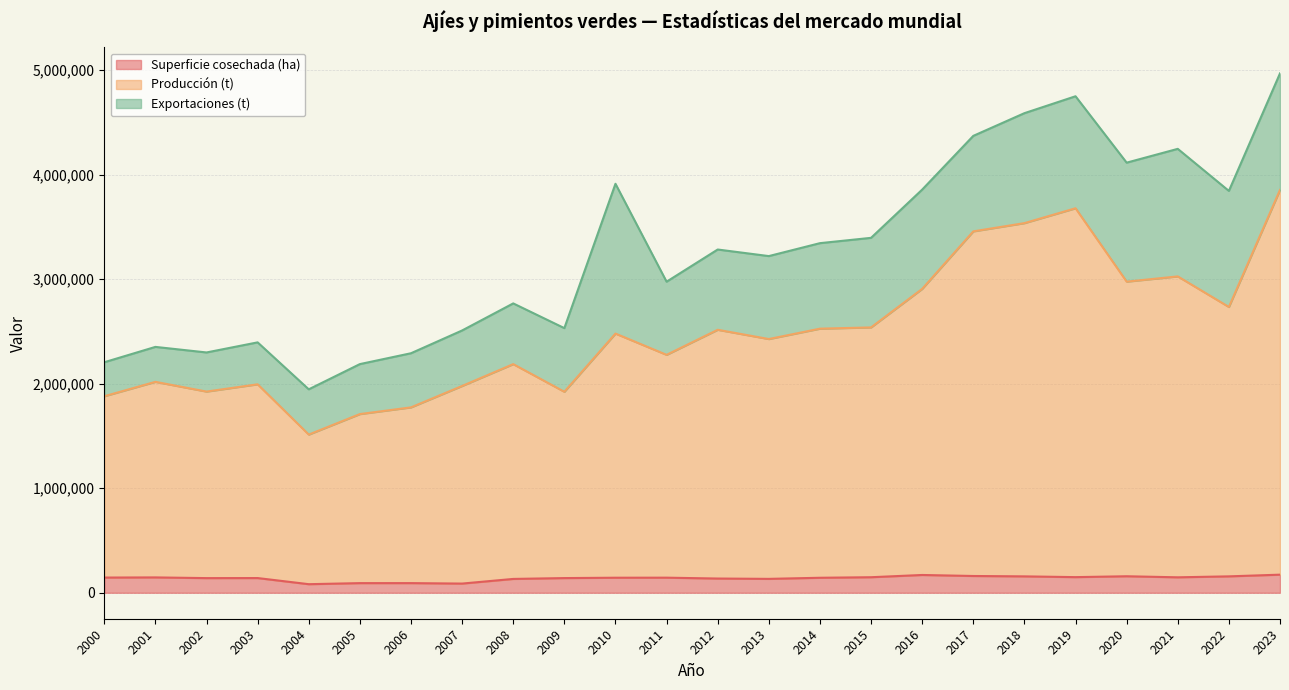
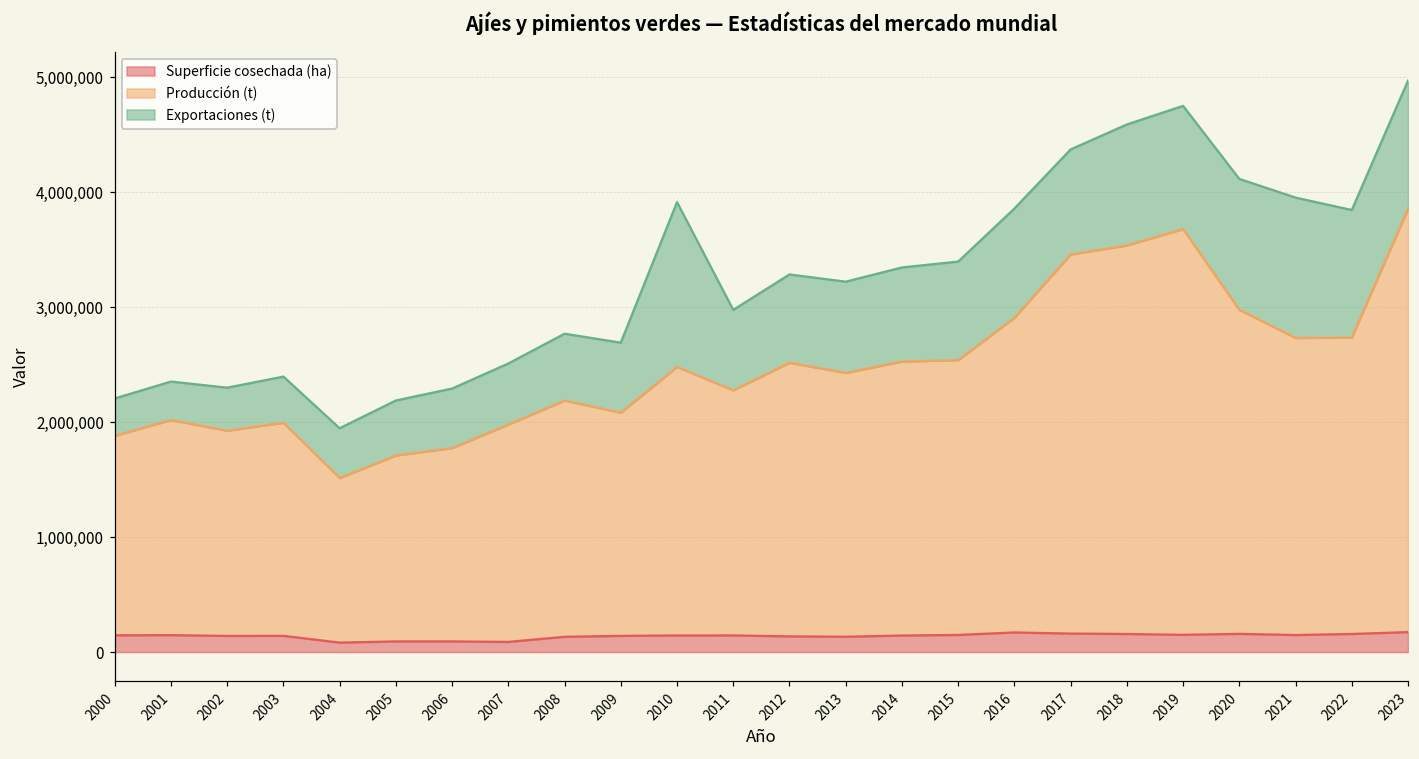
Producción (t), 2009: 1,780,000 -> 1,940,000
Producción (t), 2021: 2,880,000 -> 2,580,000
